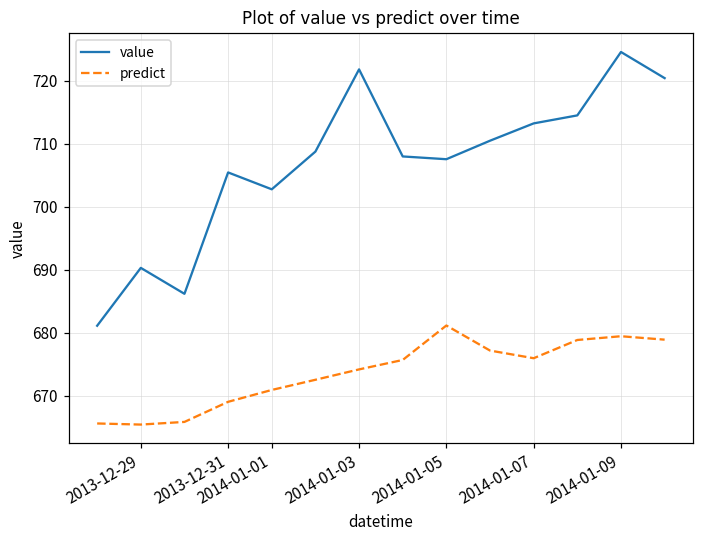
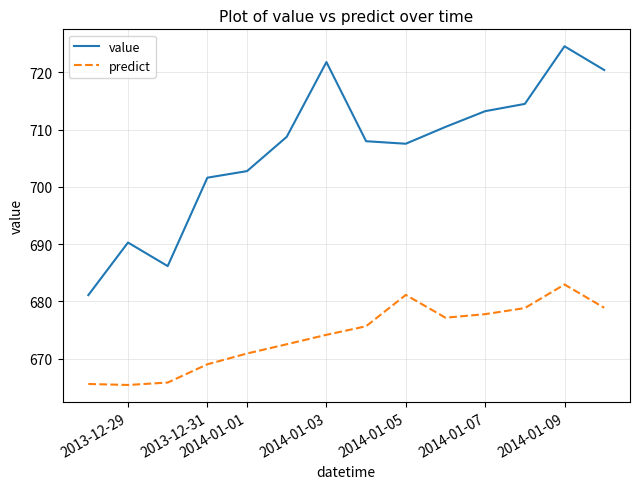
value, 2013-12-31: 705 -> 702
predict, 2014-01-07: 676 -> 678
predict, 2014-01-09: 679 -> 683
